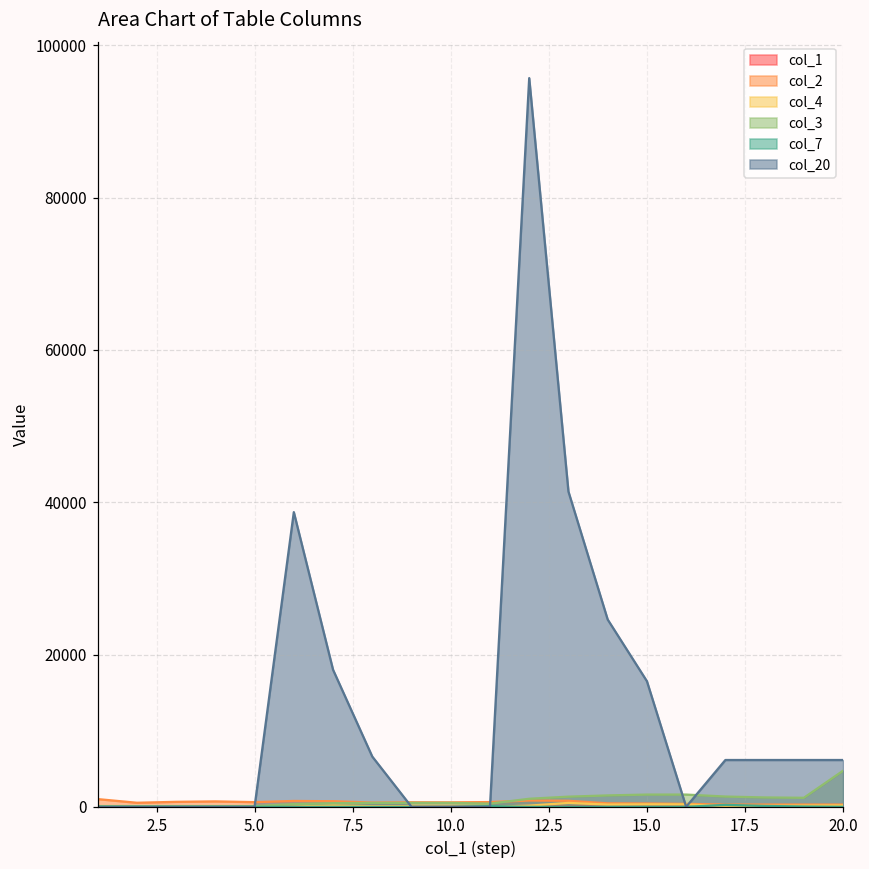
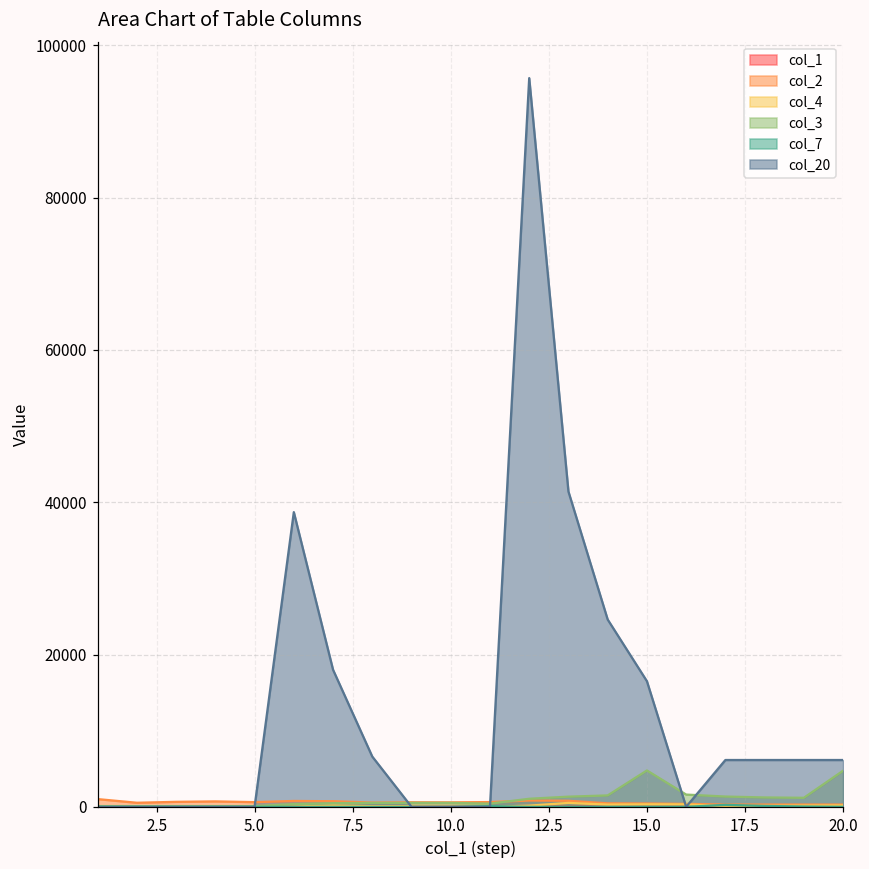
col_3, 15.0: 2000 -> 5000
